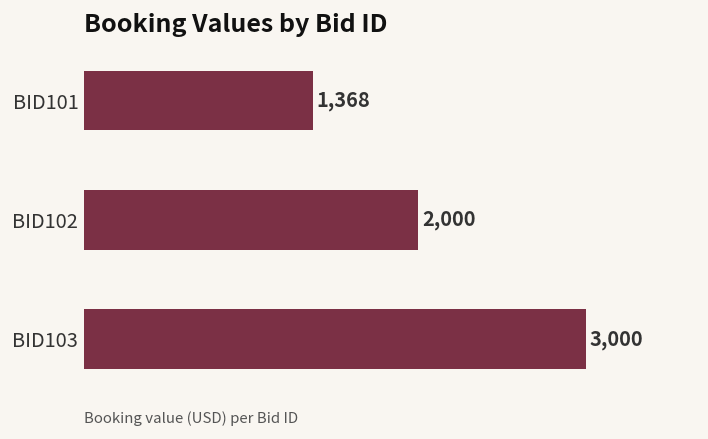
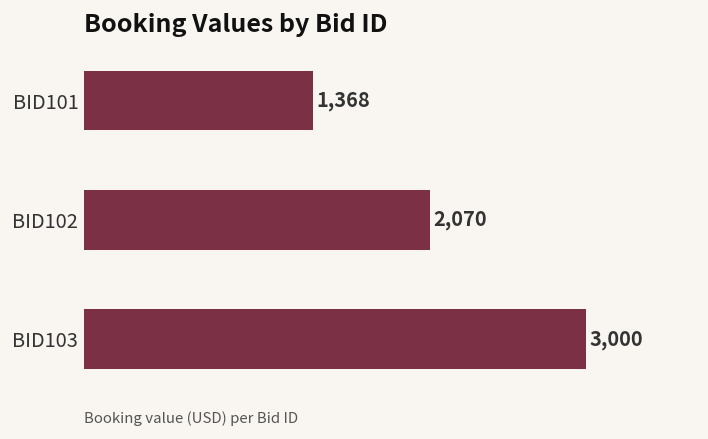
BID102: 2,000 -> 2,070
